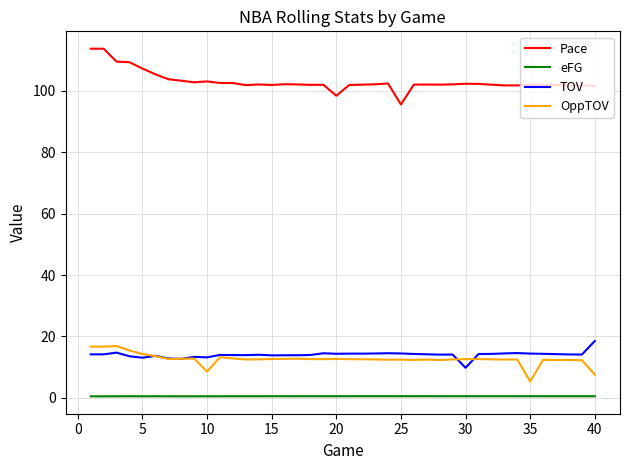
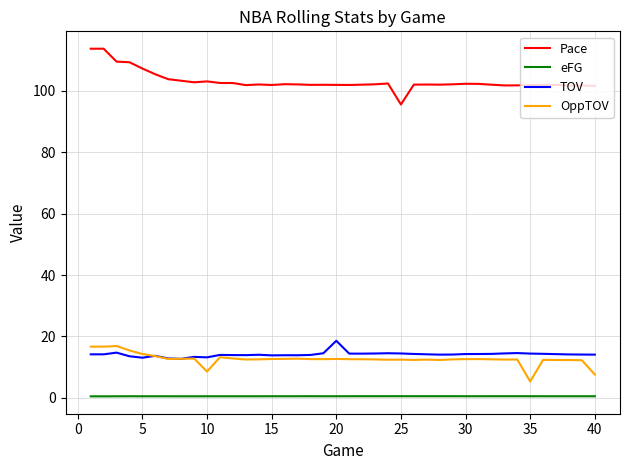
Pace, 20: 98 -> 102
TOV, 20: 14 -> 19
TOV, 30: 10 -> 14
TOV, 40: 19 -> 14
